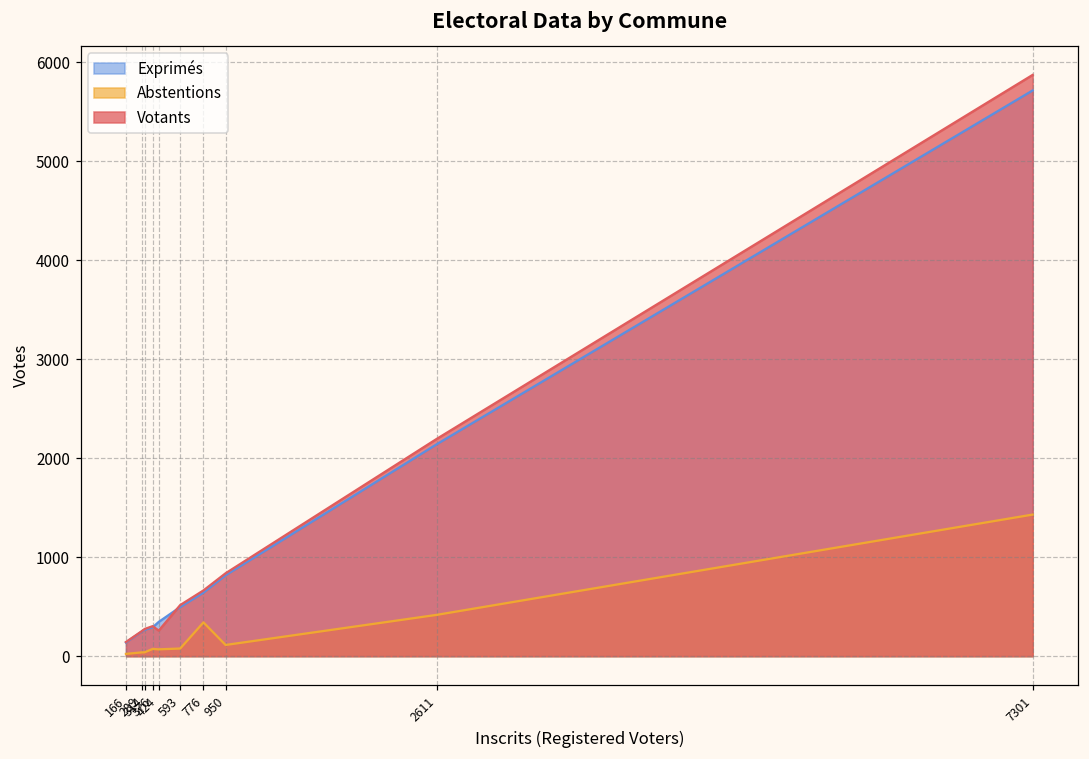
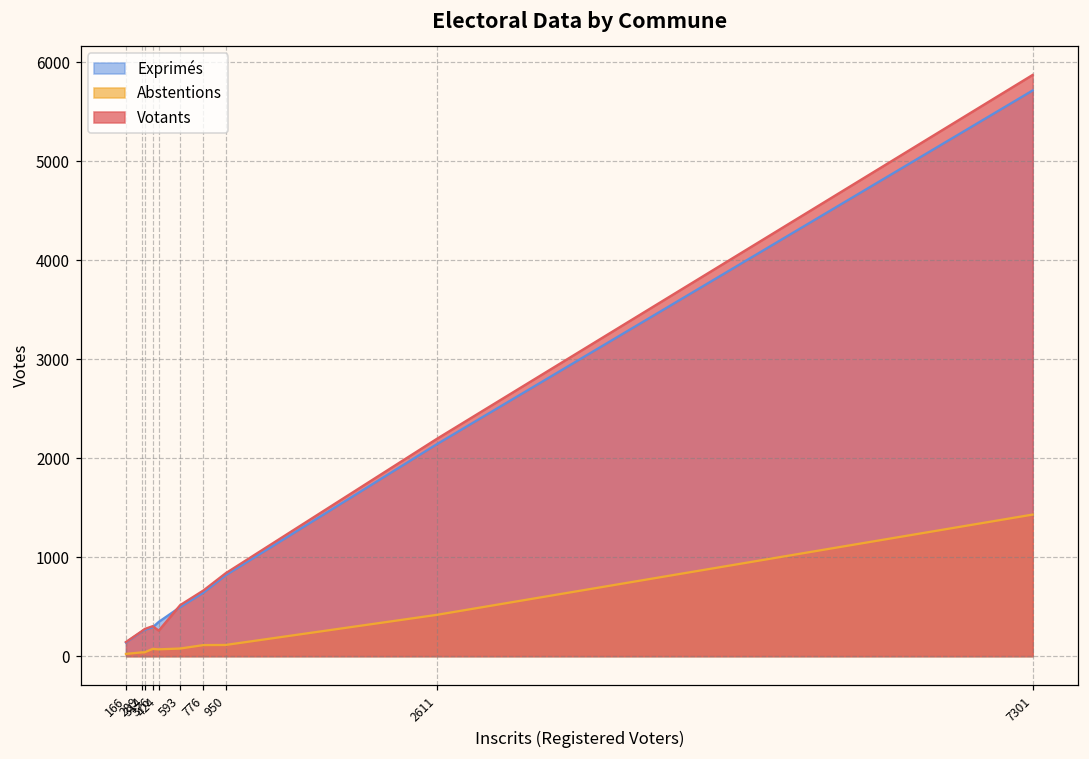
Abstentions, 776: 300 -> 100
